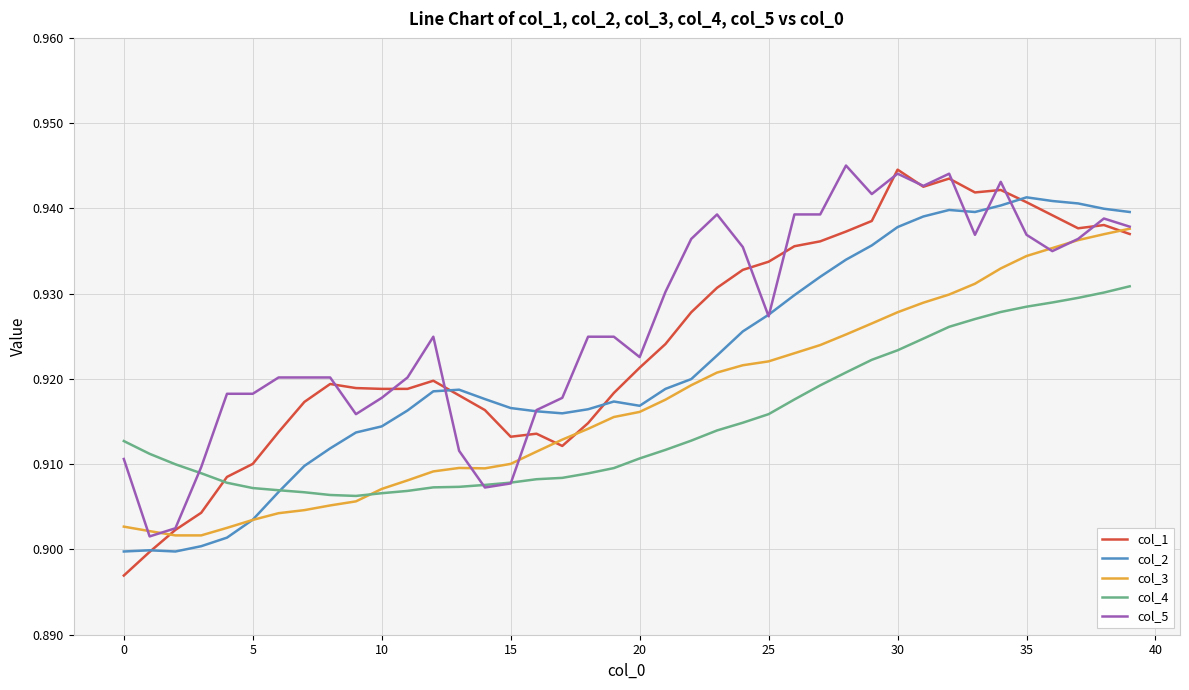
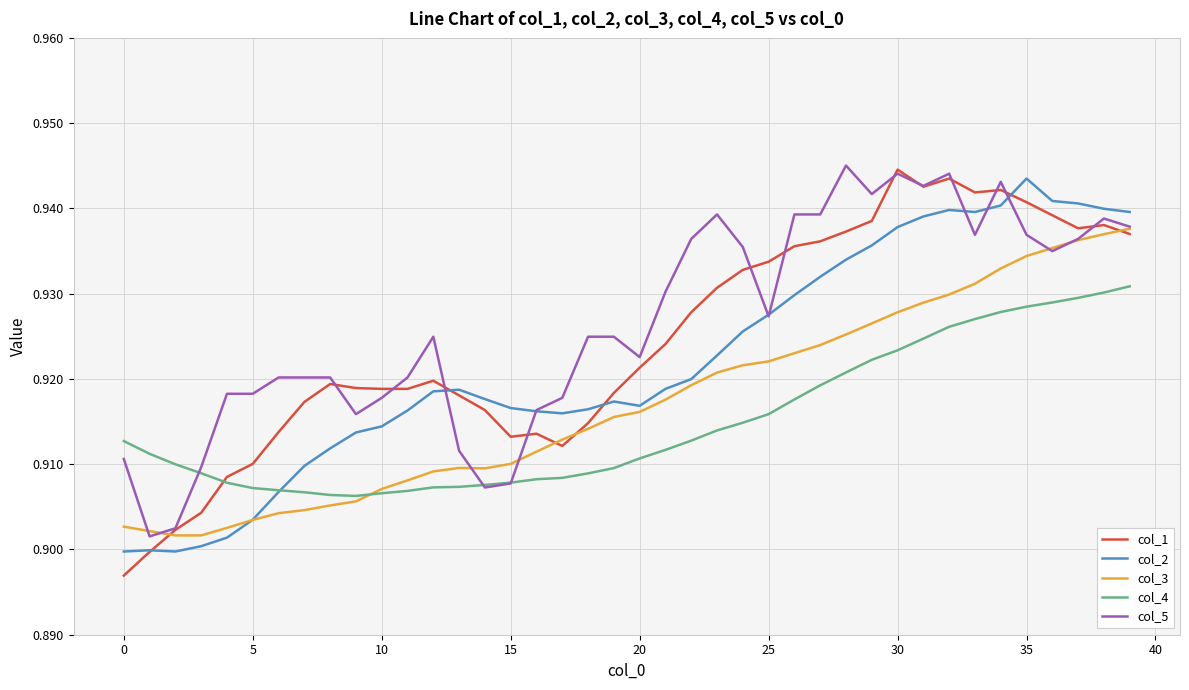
col_2, 35: 0.941 -> 0.944
